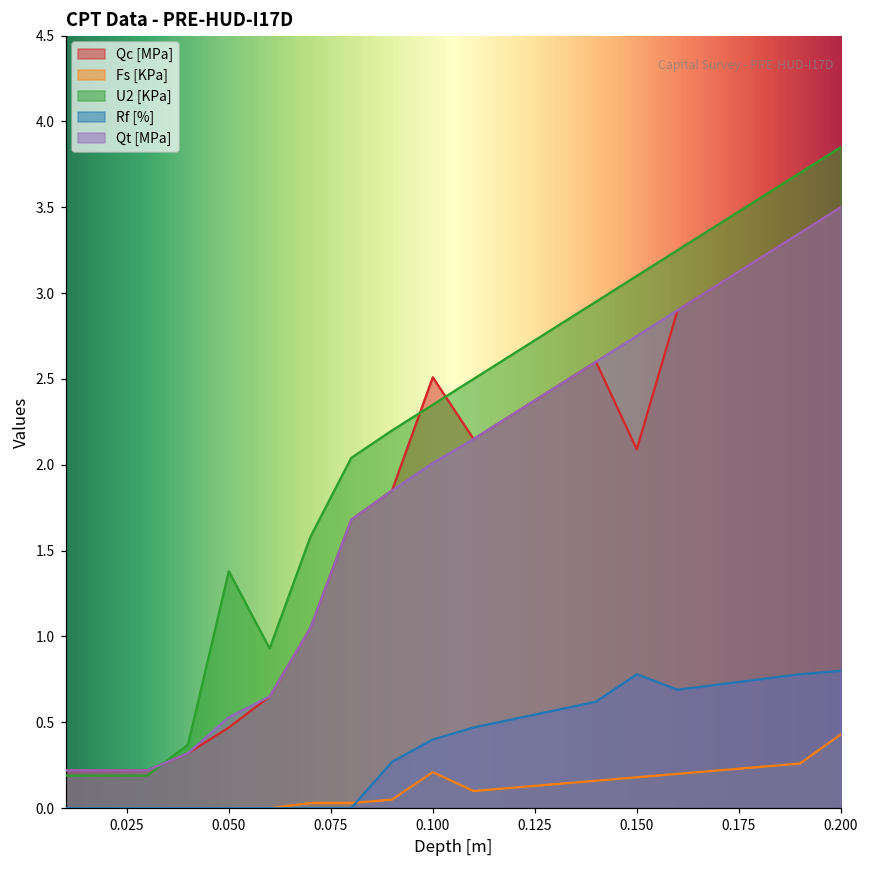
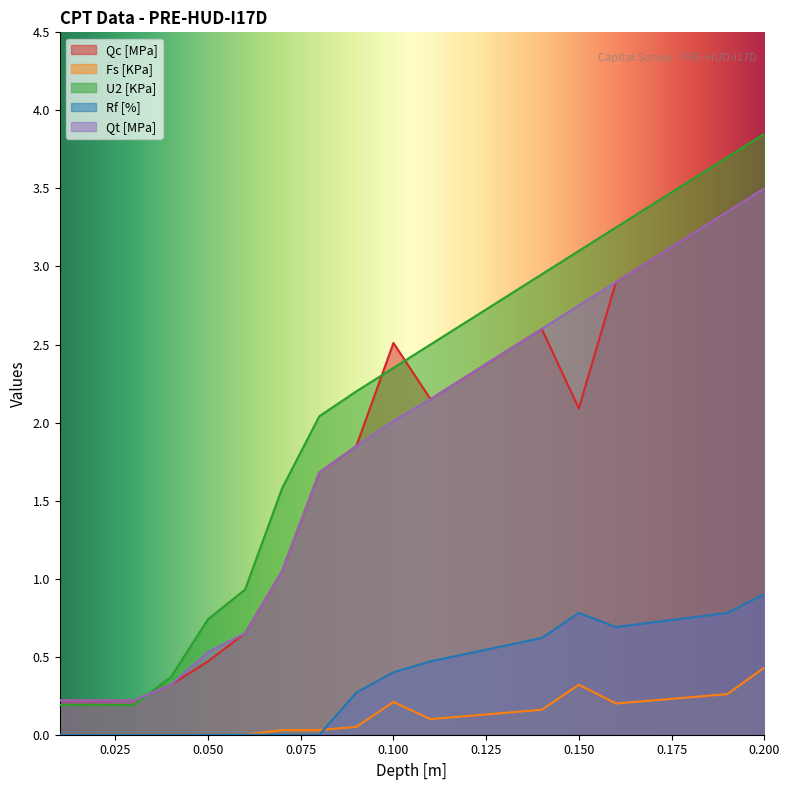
U2 [KPa], 0.050: 1.38 -> 0.74
Fs [KPa], 0.150: 0.18 -> 0.32
Rf [%], 0.200: 0.8 -> 0.9
